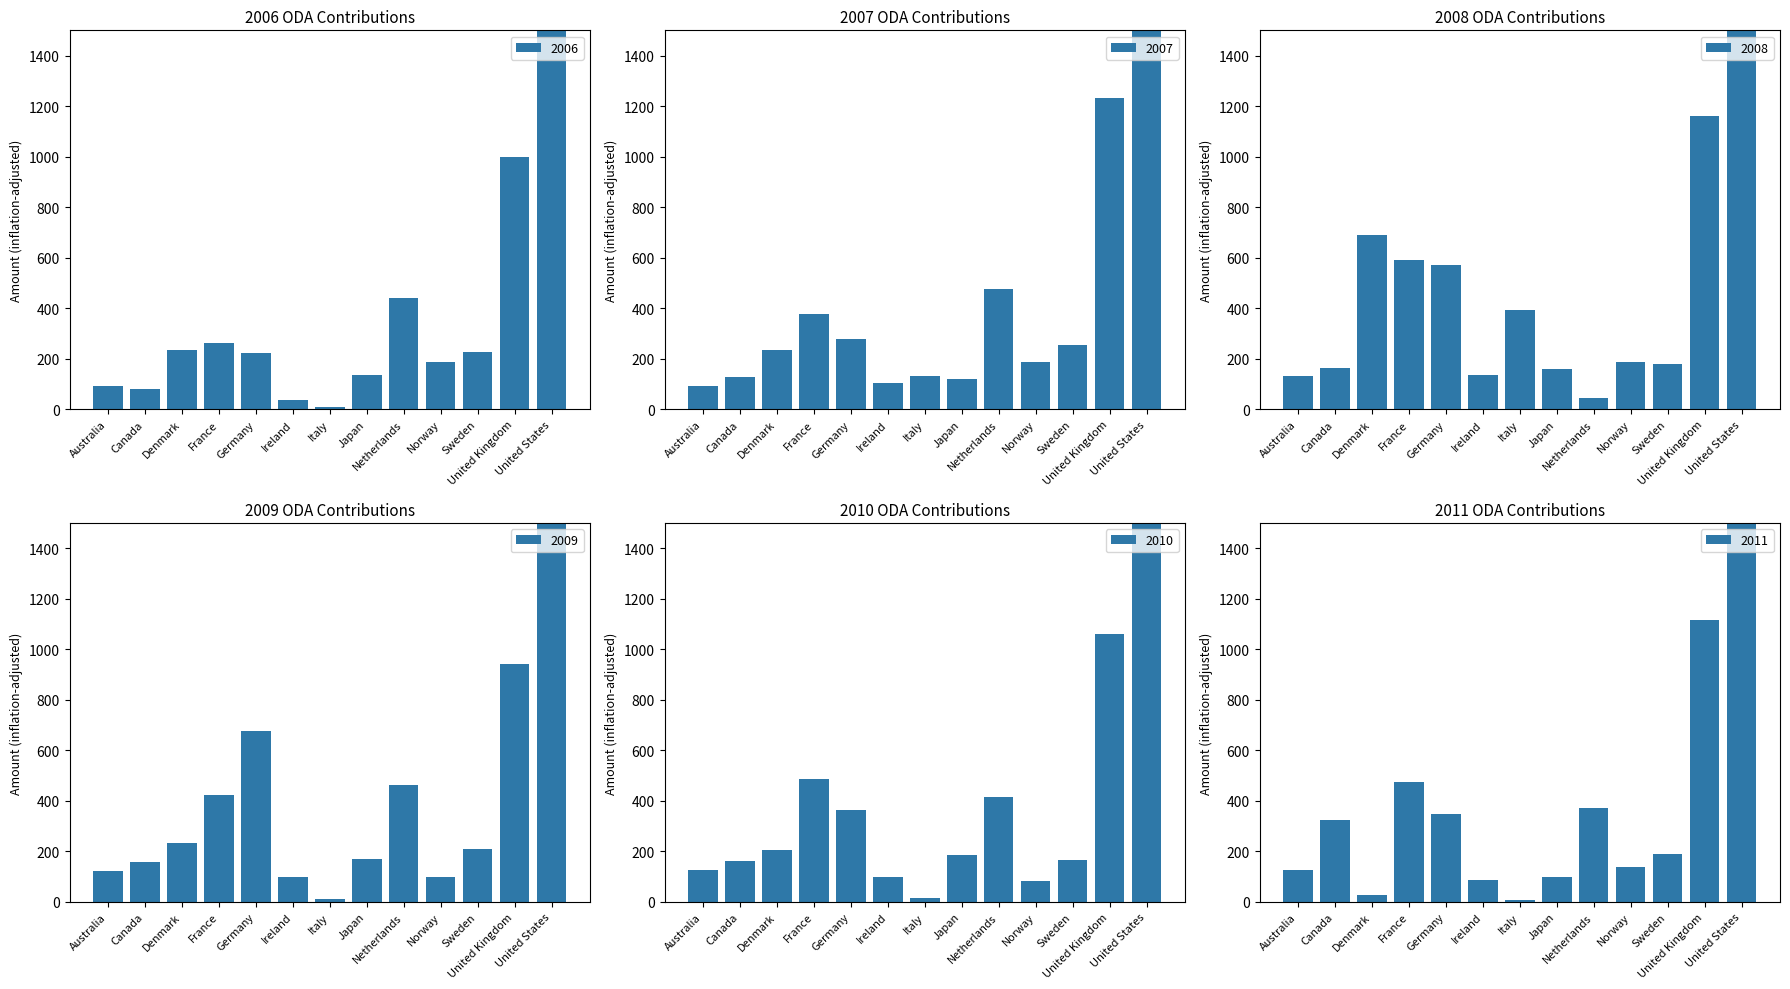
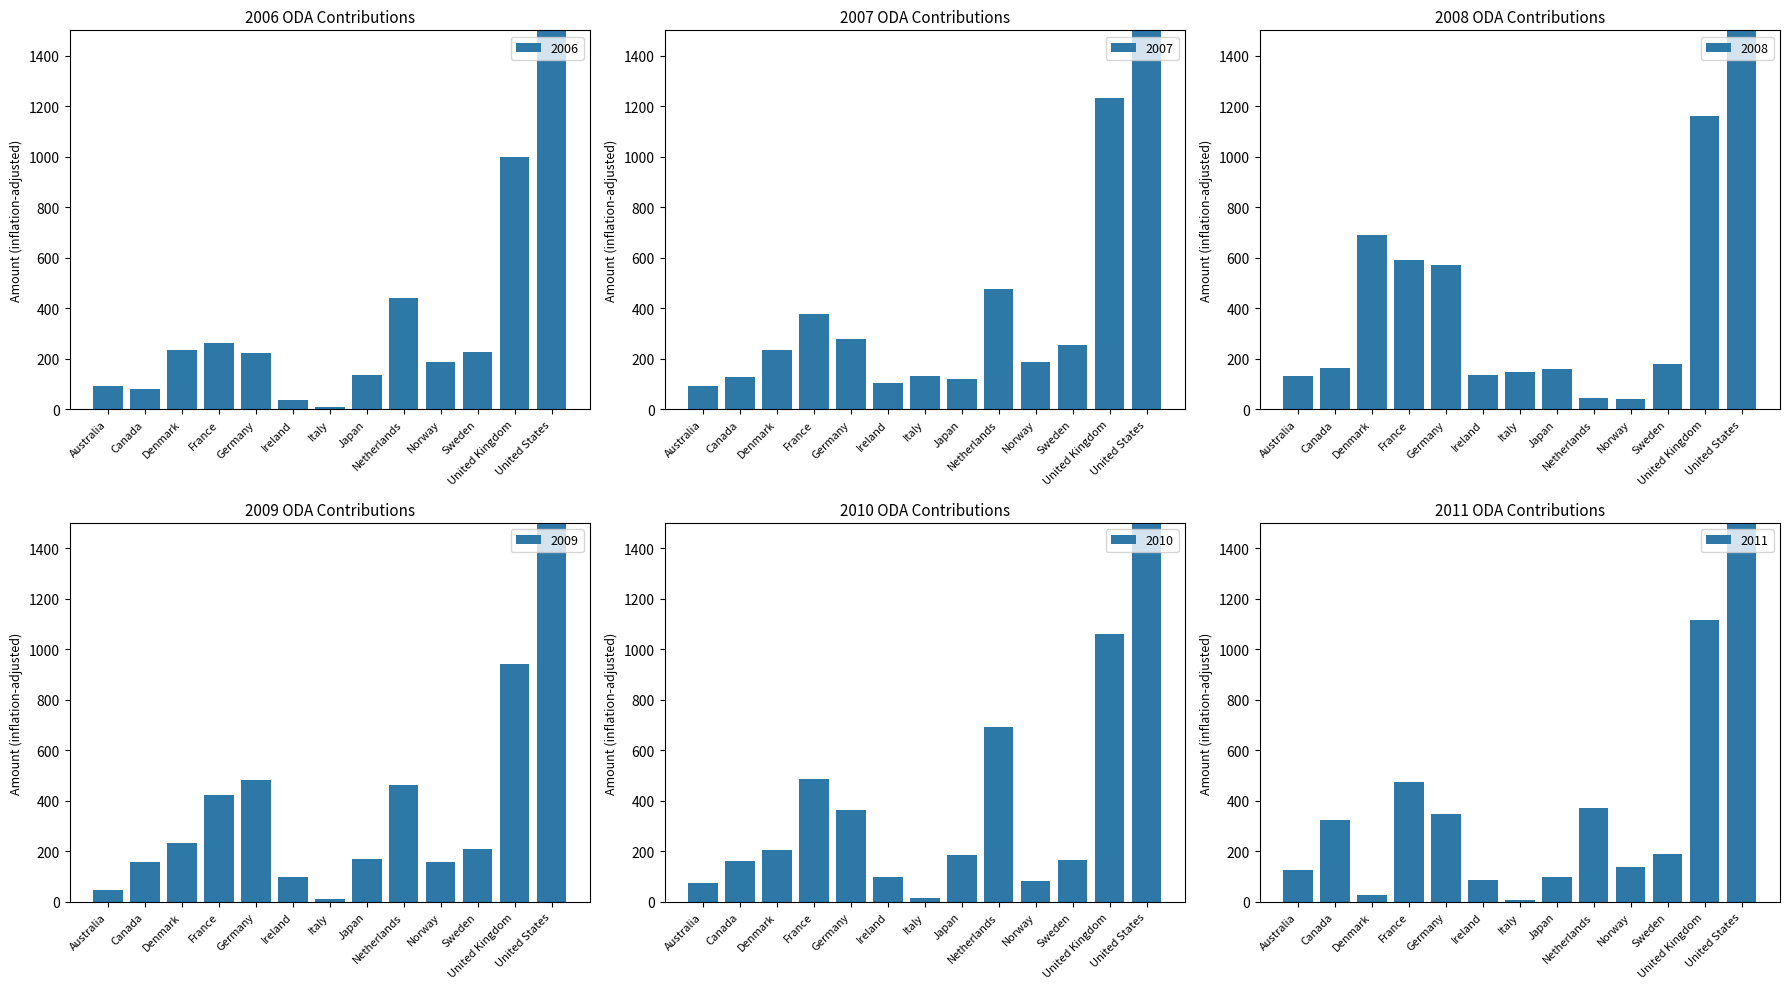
2008 ODA Contributions, Italy: 390 -> 150
2008 ODA Contributions, Norway: 190 -> 40
2009 ODA Contributions, Australia: 120 -> 50
2009 ODA Contributions, Germany: 670 -> 480
2009 ODA Contributions, Norway: 100 -> 160
2010 ODA Contributions, Australia: 120 -> 70
2010 ODA Contributions, Netherlands: 420 -> 690
